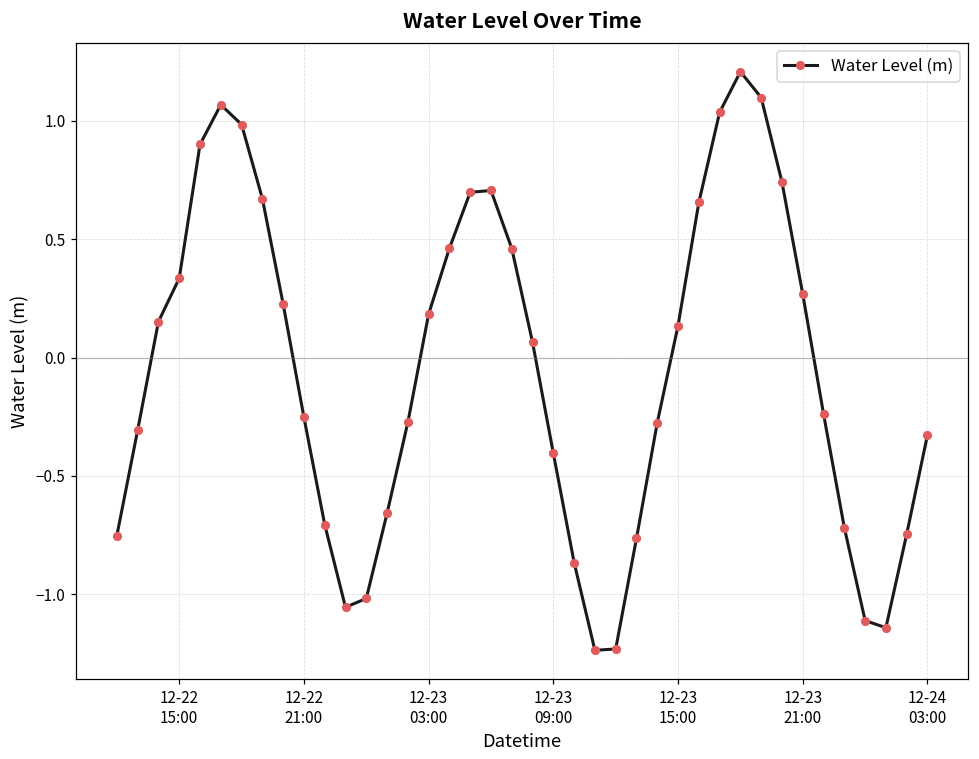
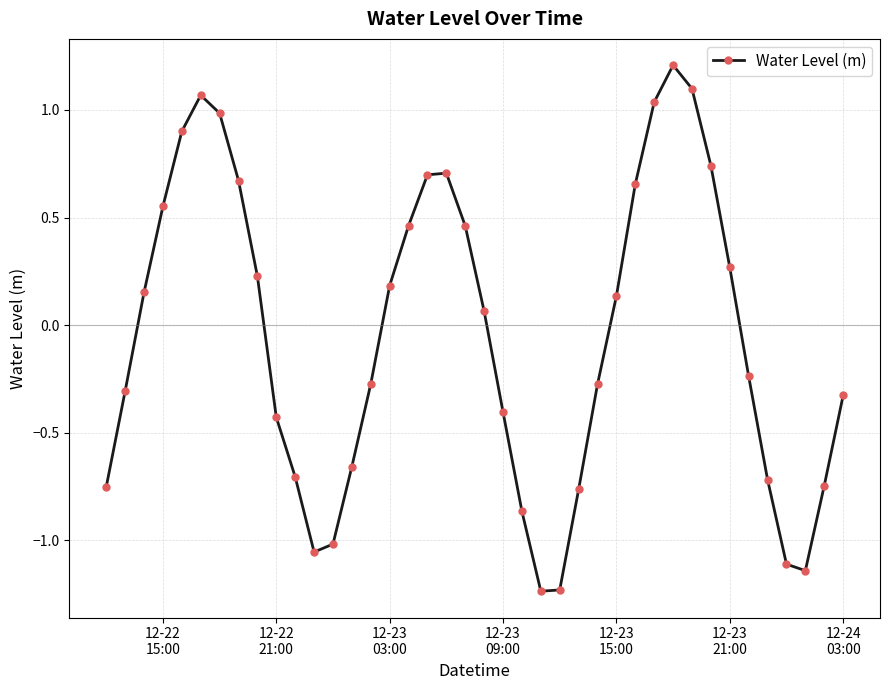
12-22 15:00: 0.33 -> 0.55
12-22 21:00: -0.25 -> -0.43
